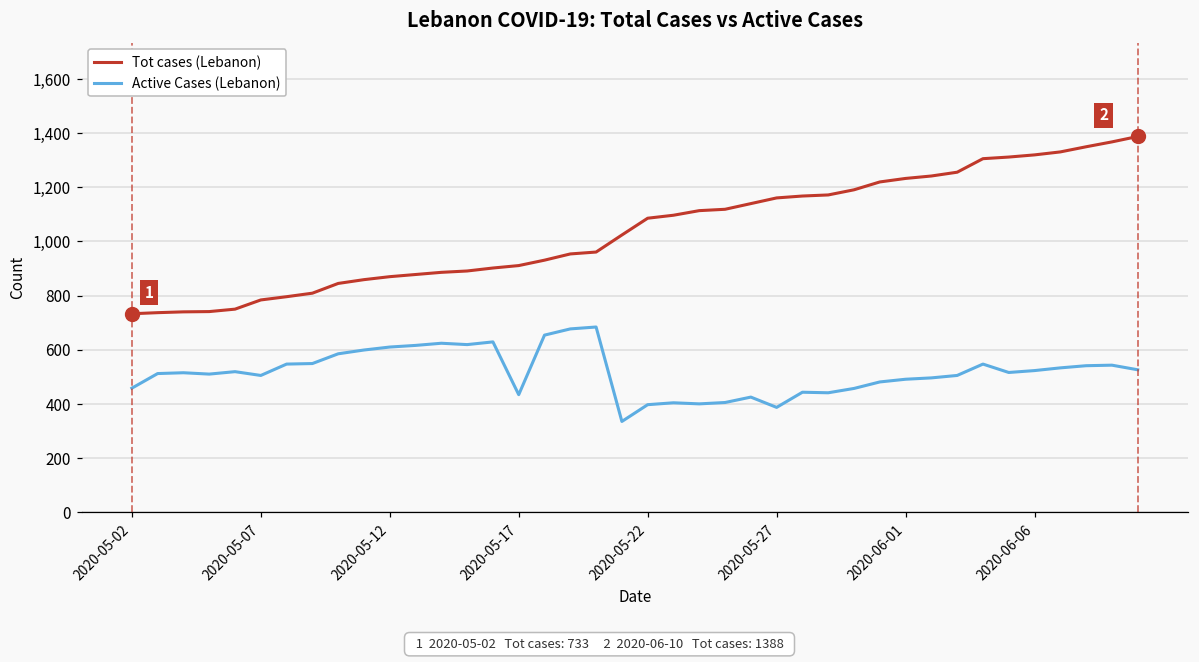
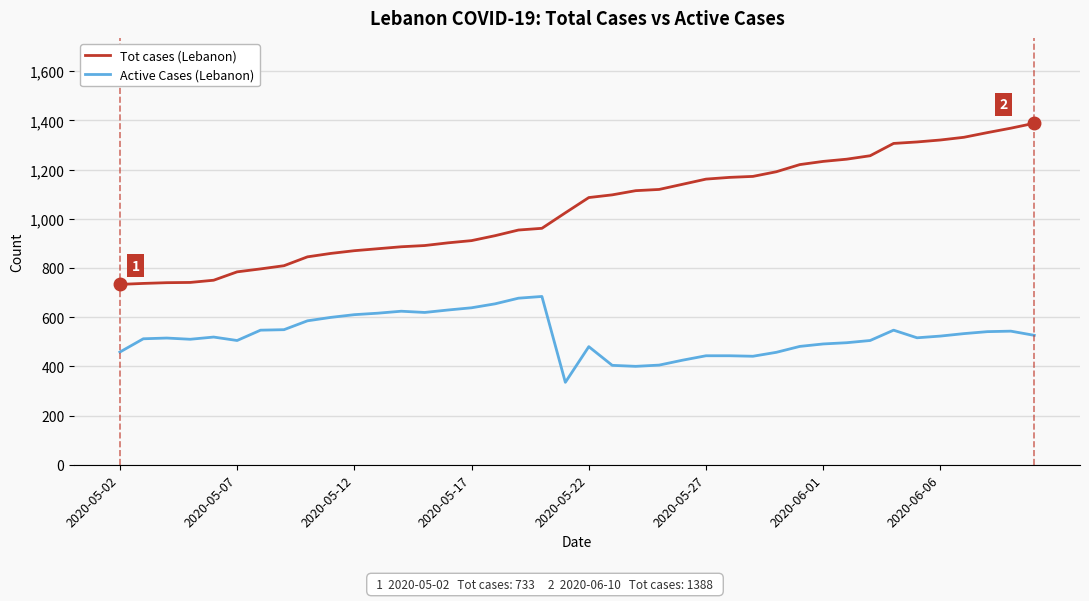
Active Cases (Lebanon), 2020-05-17: 430 -> 640
Active Cases (Lebanon), 2020-05-22: 400 -> 480
Active Cases (Lebanon), 2020-05-27: 390 -> 440
